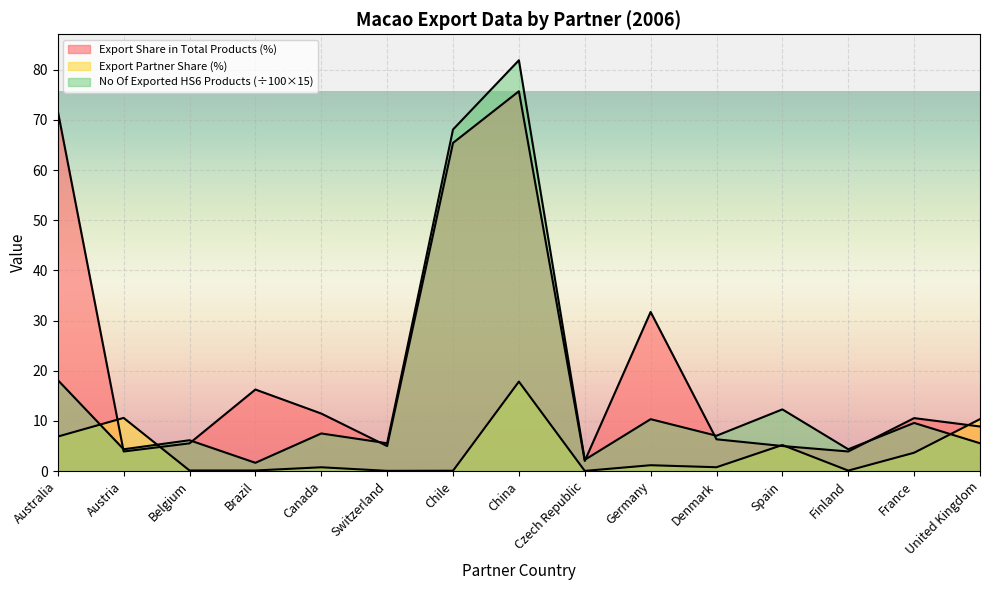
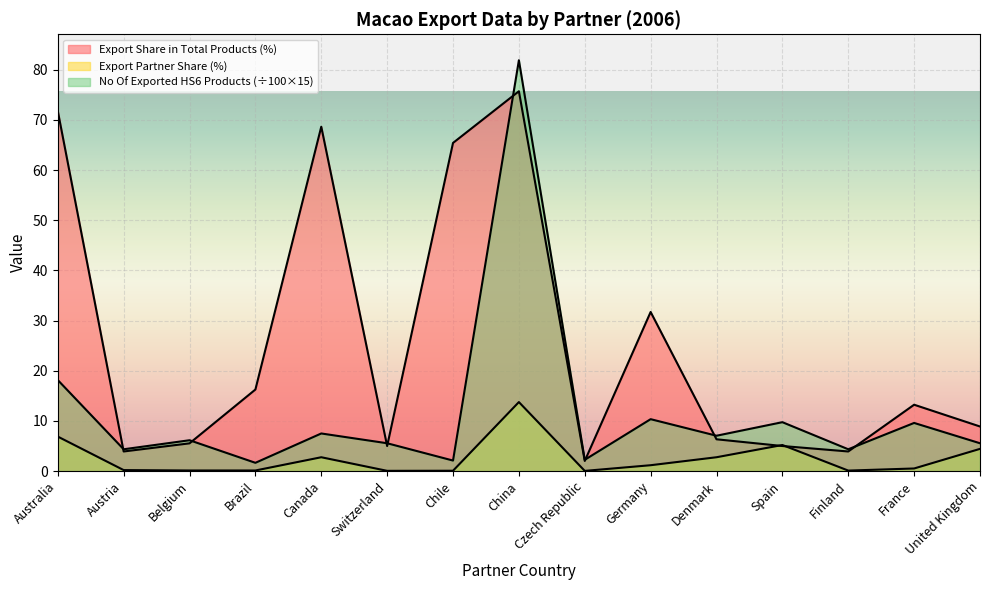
Export Partner Share (%), Austria: 11 -> 0
Export Share in Total Products (%), Canada: 11 -> 69
Export Partner Share (%), Canada: 1 -> 3
No Of Exported HS6 Products (÷100×15), Chile: 68 -> 2
Export Partner Share (%), China: 18 -> 14
Export Partner Share (%), Denmark: 1 -> 3
No Of Exported HS6 Products (÷100×15), Spain: 12 -> 10
Export Share in Total Products (%), France: 11 -> 13
Export Partner Share (%), France: 4 -> 1
Export Partner Share (%), United Kingdom: 10 -> 4
